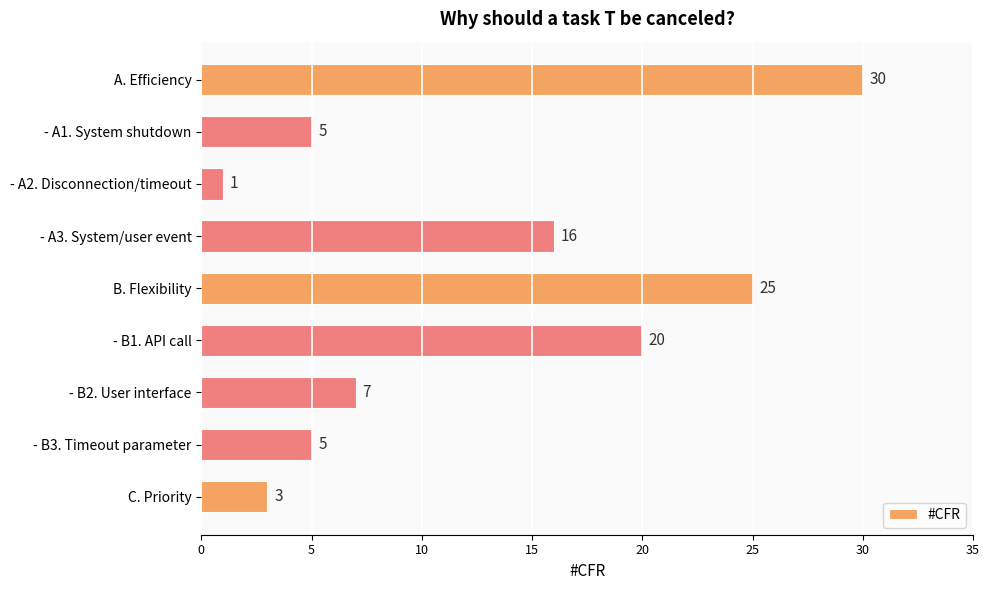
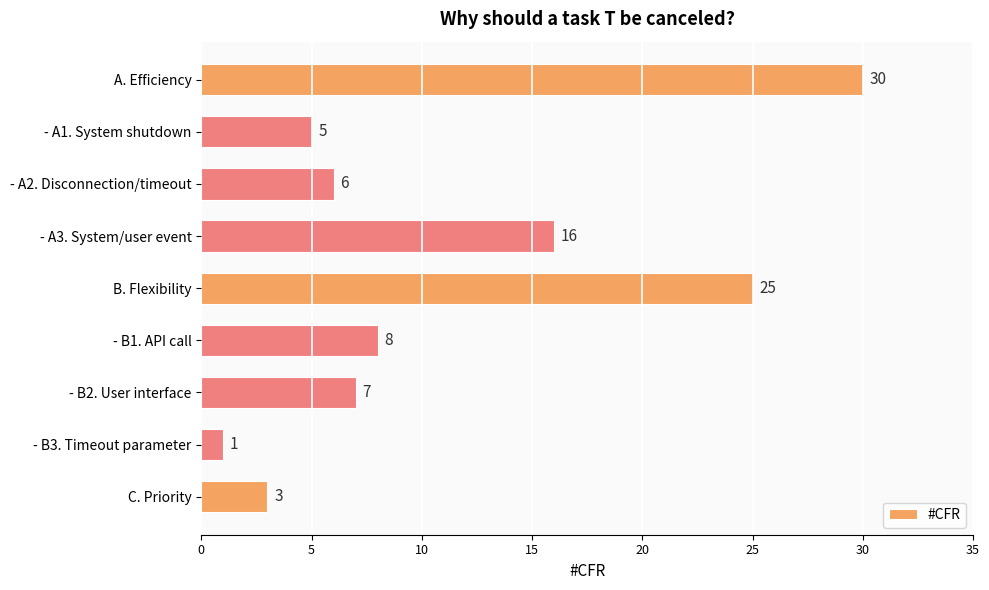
- A2. Disconnection/timeout: 1 -> 6
- B1. API call: 20 -> 8
- B3. Timeout parameter: 5 -> 1
